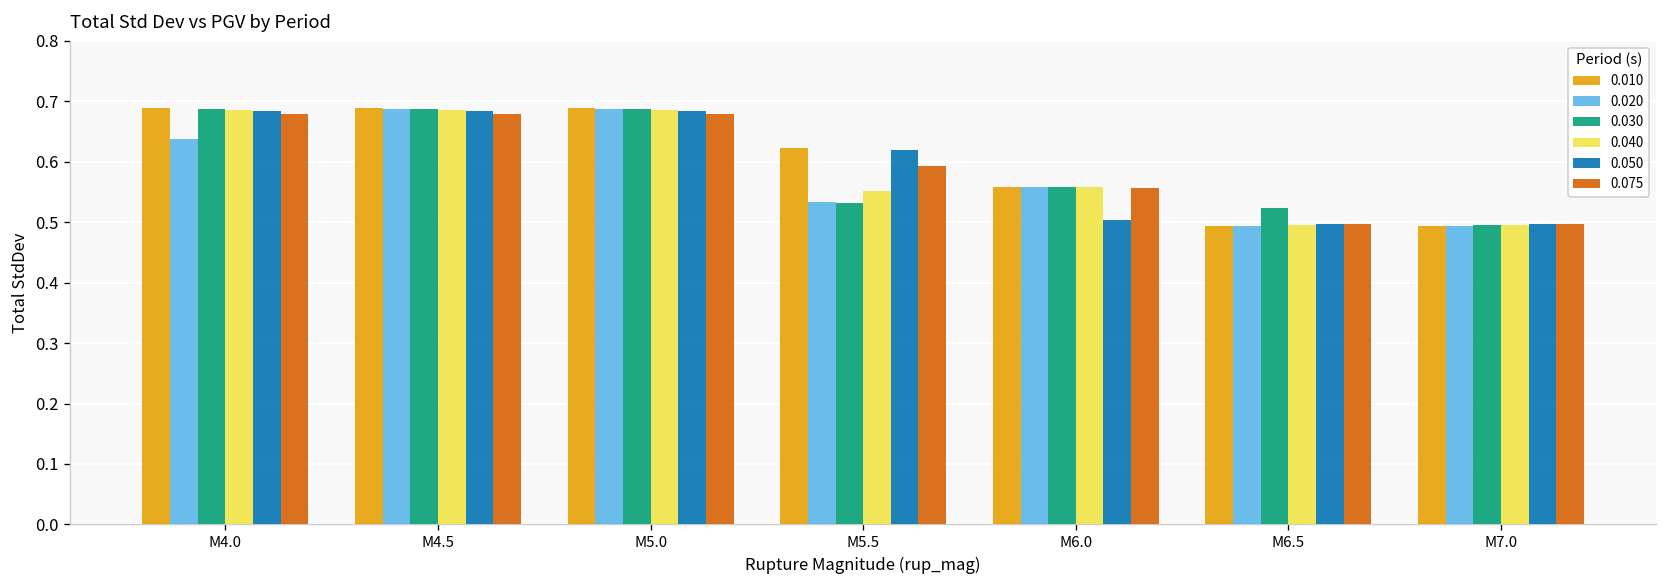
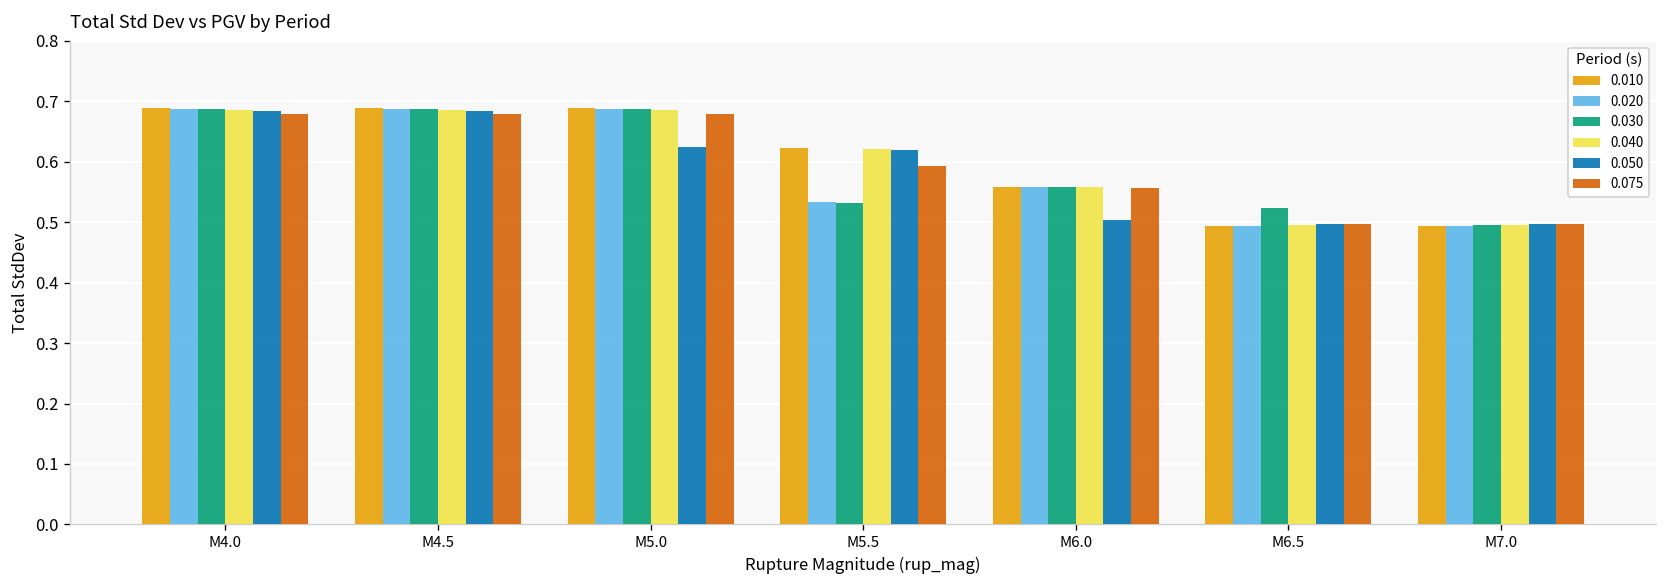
0.020, M4.0: 0.64 -> 0.69
0.050, M5.0: 0.68 -> 0.62
0.040, M5.5: 0.55 -> 0.62
